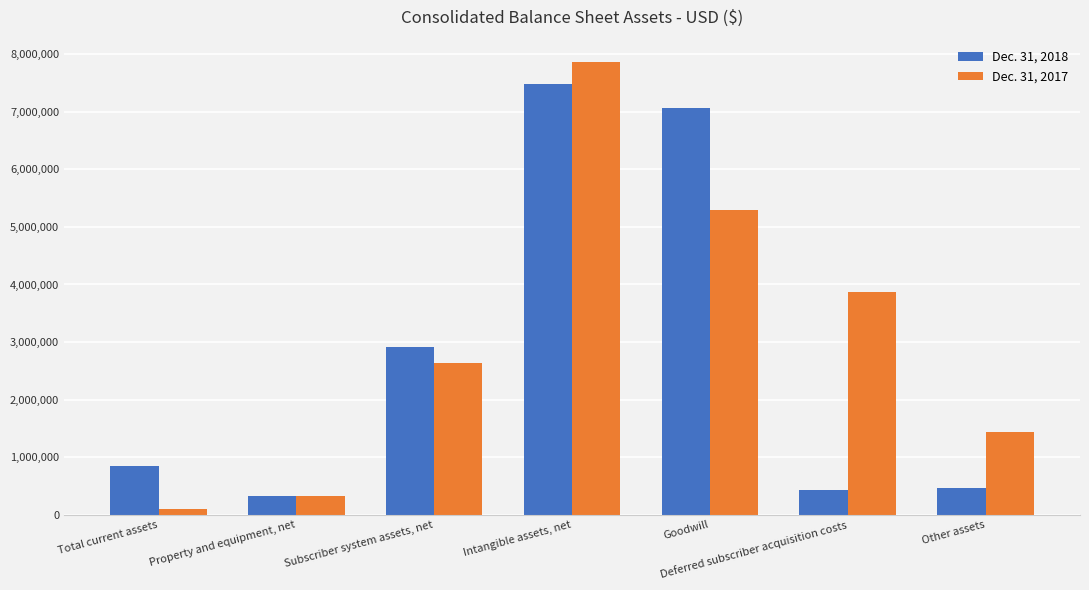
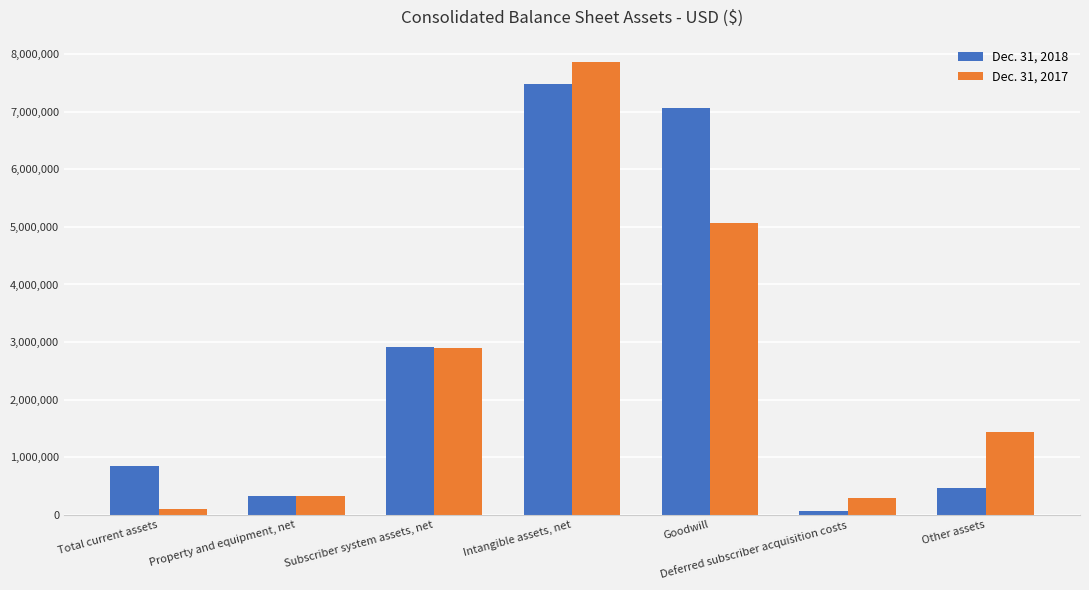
Dec. 31, 2017, Subscriber system assets, net: 2,600,000 -> 2,900,000
Dec. 31, 2017, Goodwill: 5,300,000 -> 5,100,000
Dec. 31, 2018, Deferred subscriber acquisition costs: 400,000 -> 100,000
Dec. 31, 2017, Deferred subscriber acquisition costs: 3,900,000 -> 300,000
